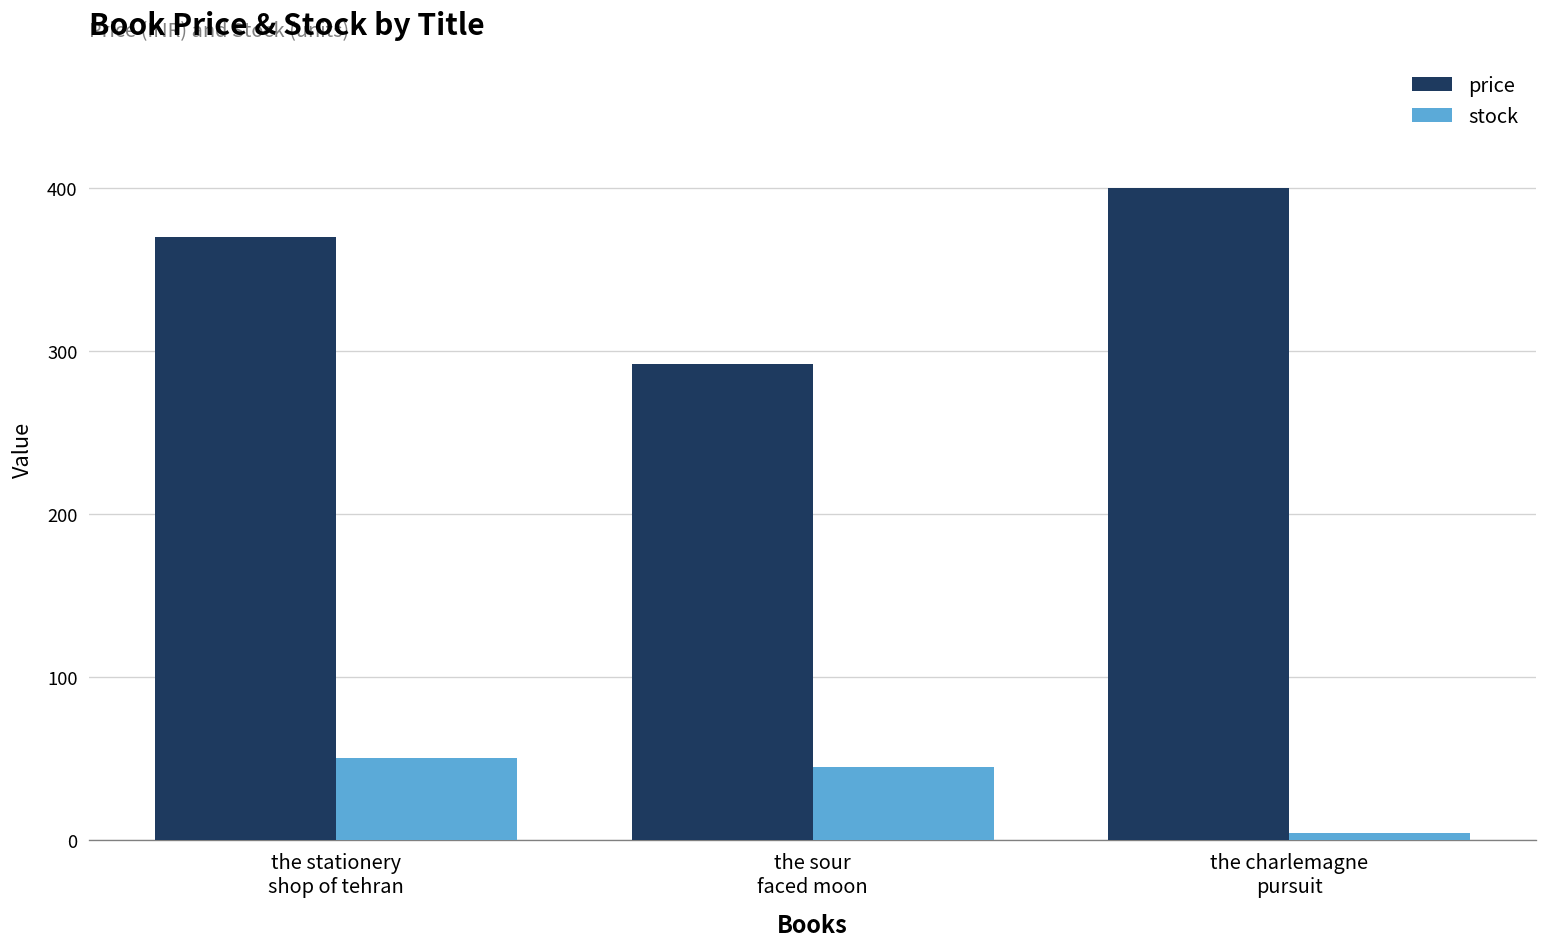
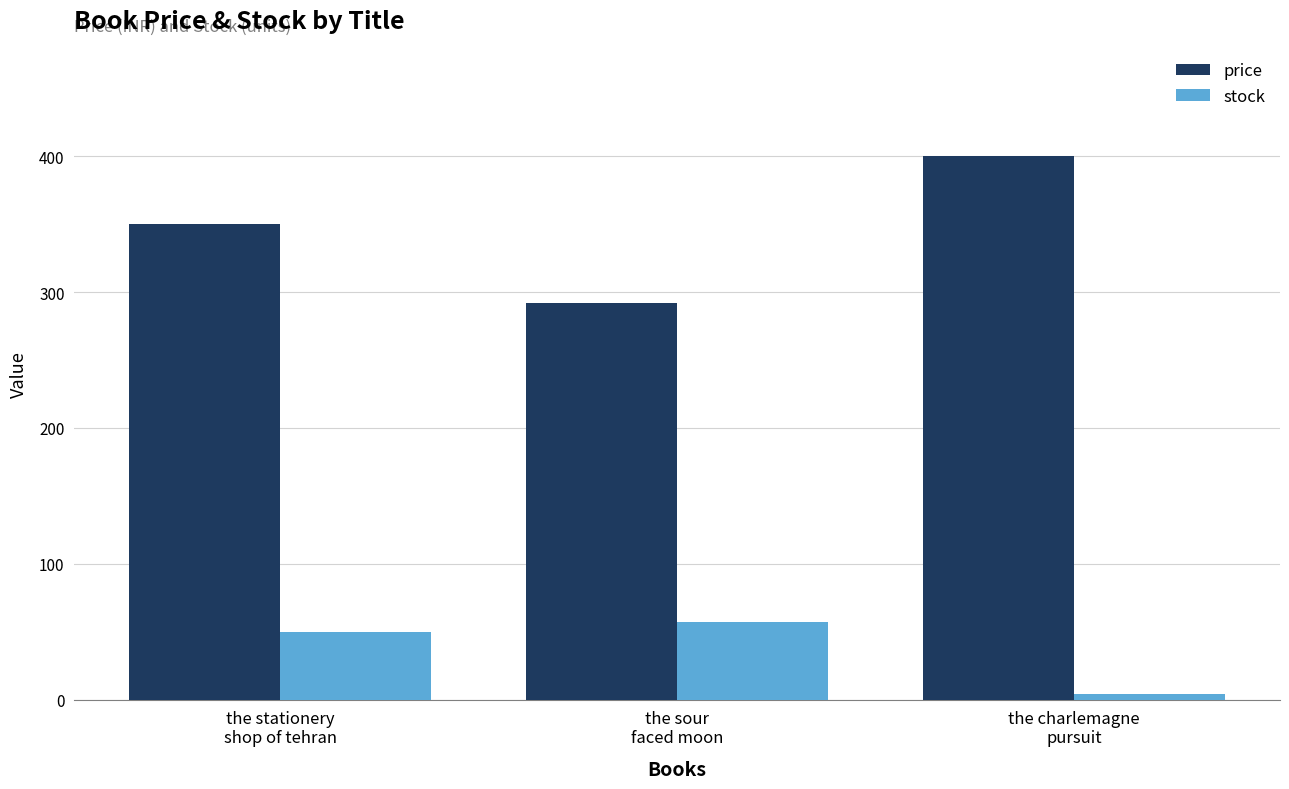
price, the stationery shop of tehran: 370 -> 350
stock, the sour faced moon: 45 -> 57
